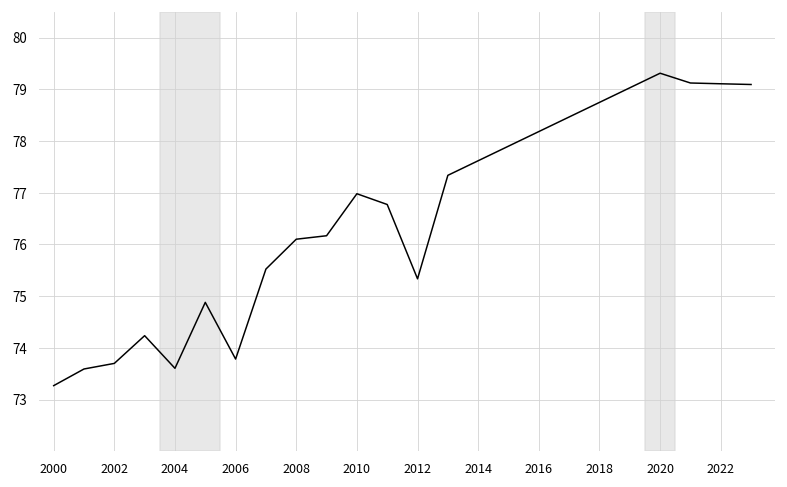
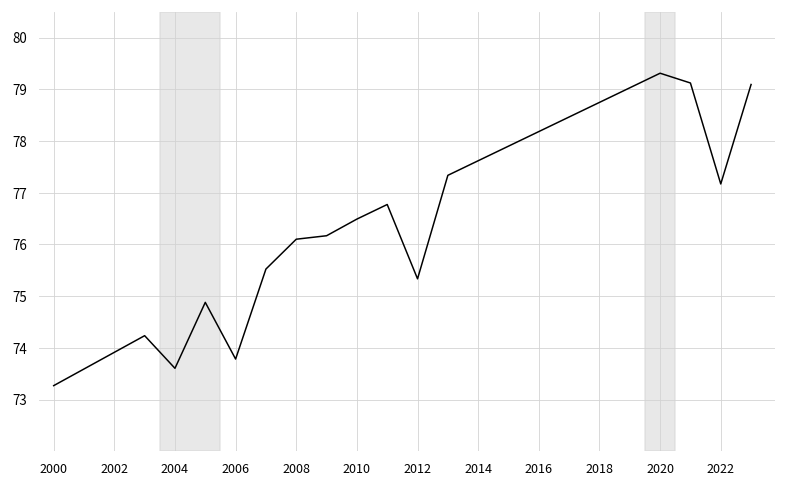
2002: 73.7 -> 73.9
2010: 77.0 -> 76.5
2022: 79.1 -> 77.2
